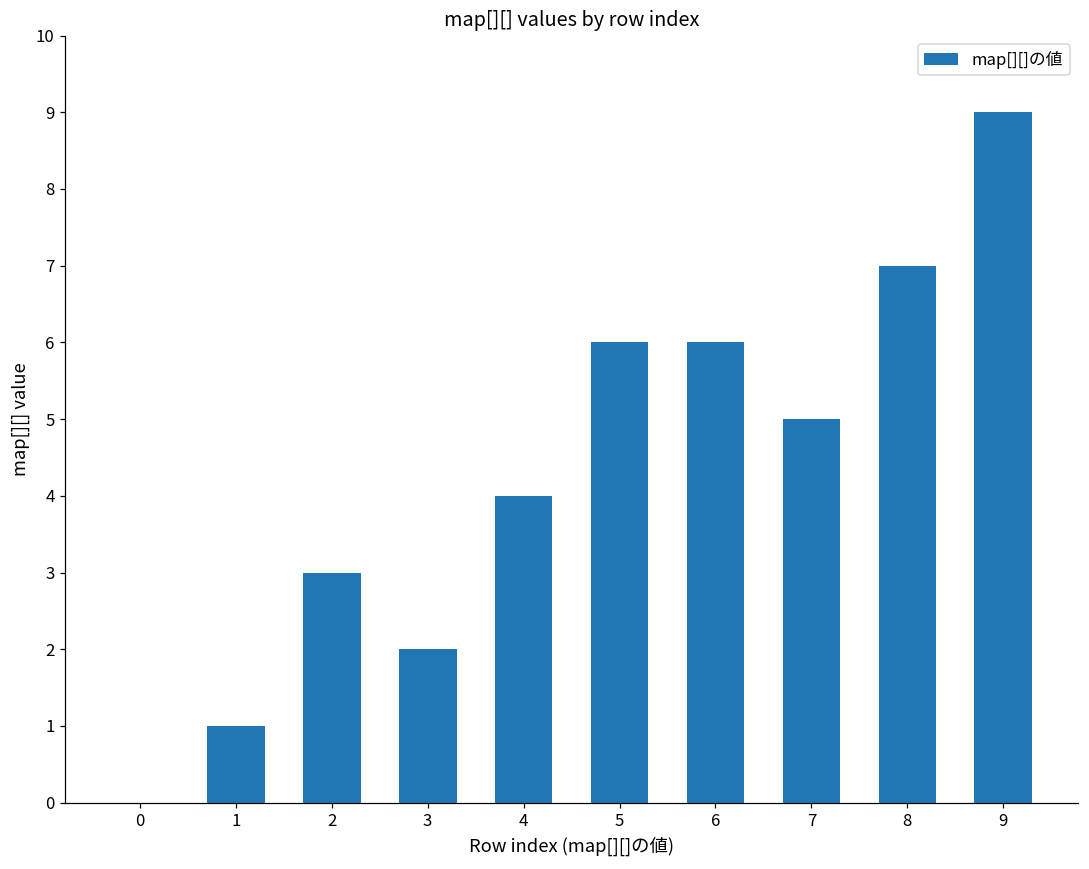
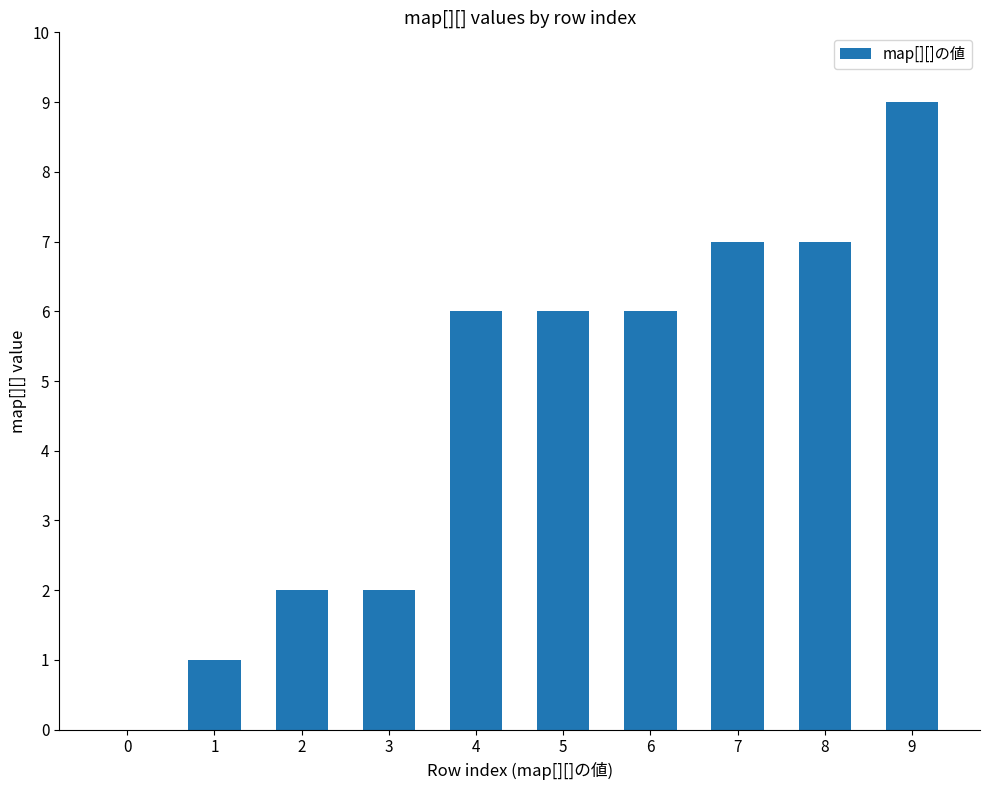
2: 3 -> 2
4: 4 -> 6
7: 5 -> 7
